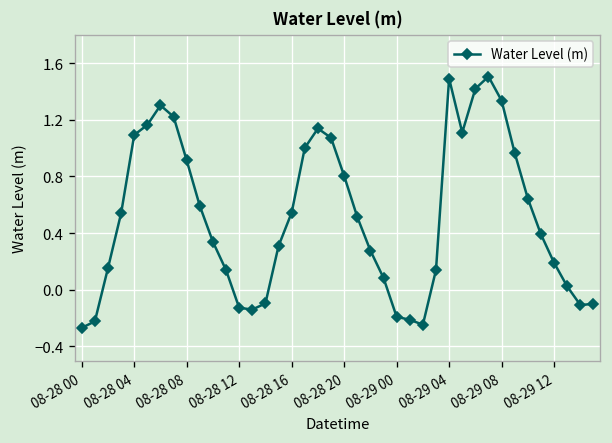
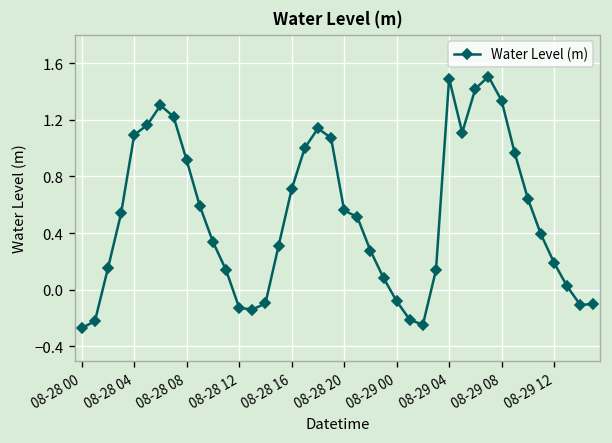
08-28 16: 0.54 -> 0.71
08-28 20: 0.80 -> 0.56
08-29 00: -0.19 -> -0.08
